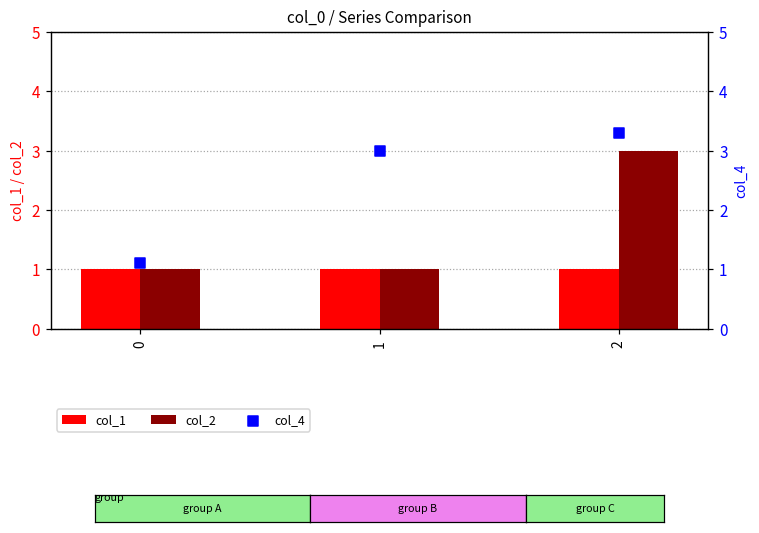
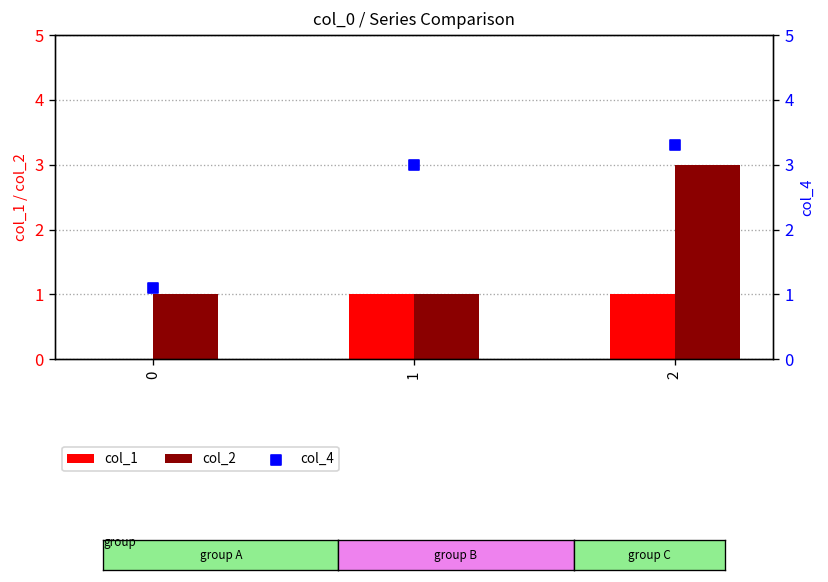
col_1, 0: 1 -> 0
